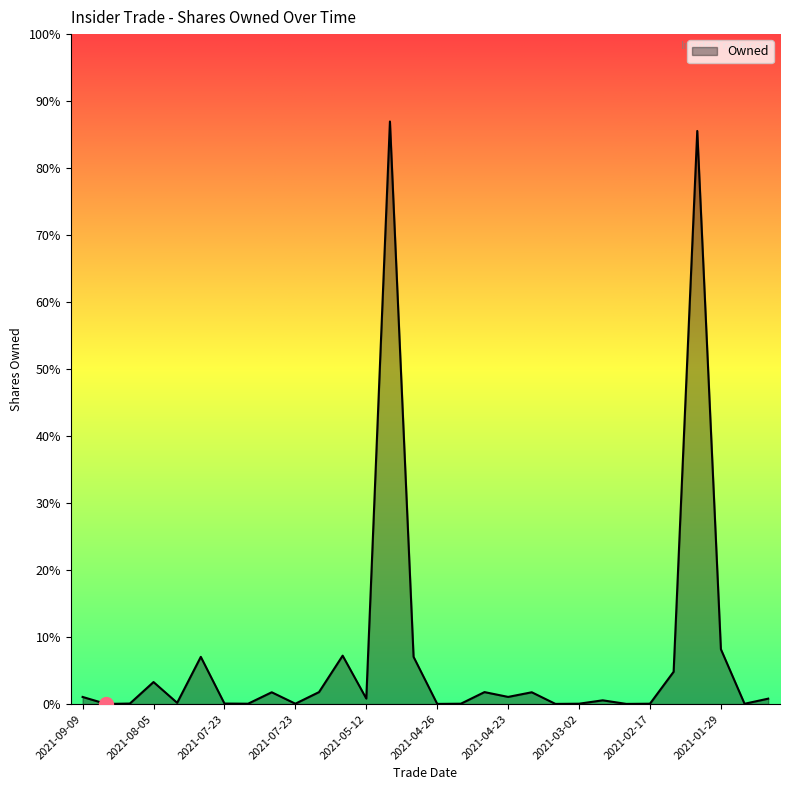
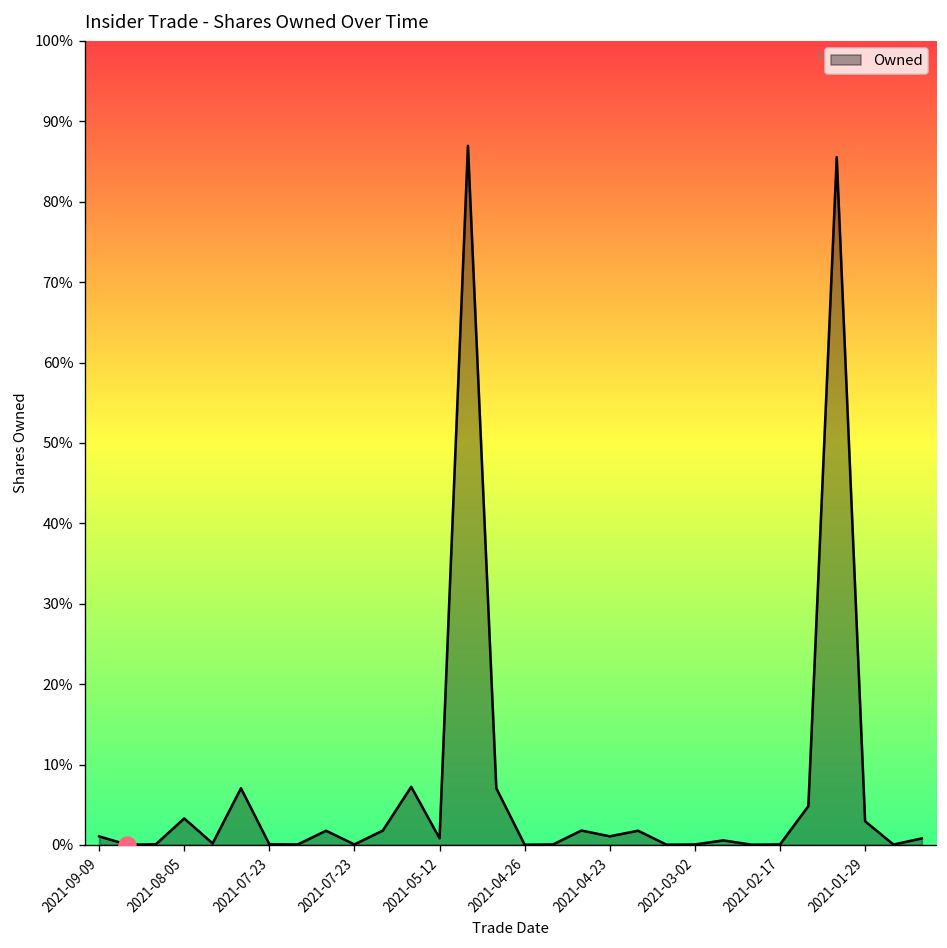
Owned, 2021-01-29: 8% -> 3%
